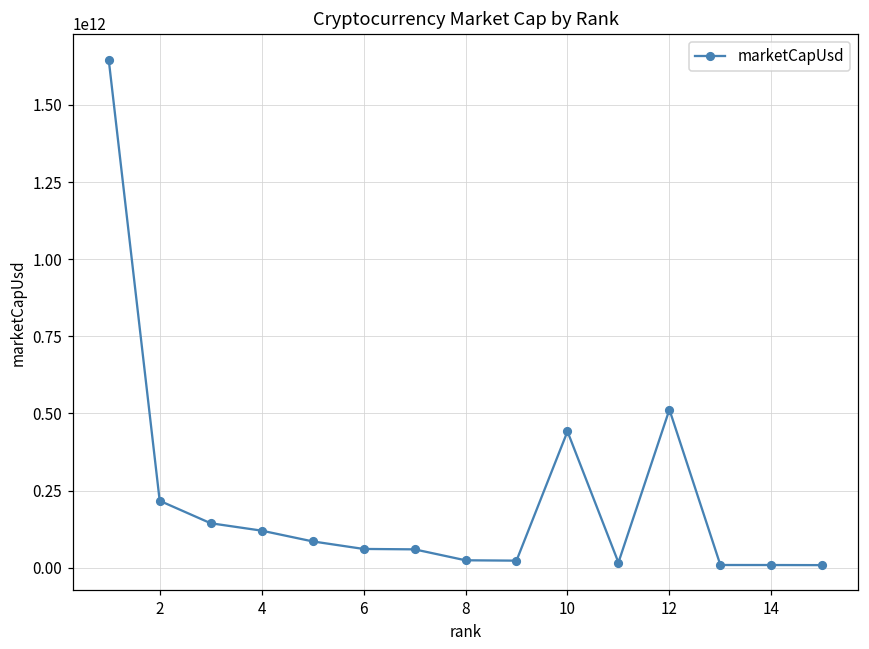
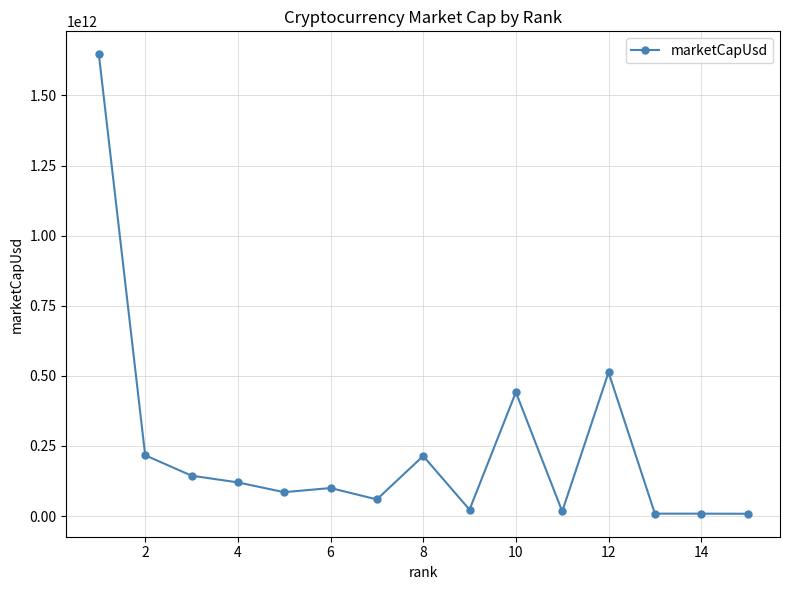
6: 60000000000 -> 100000000000
8: 20000000000 -> 210000000000
